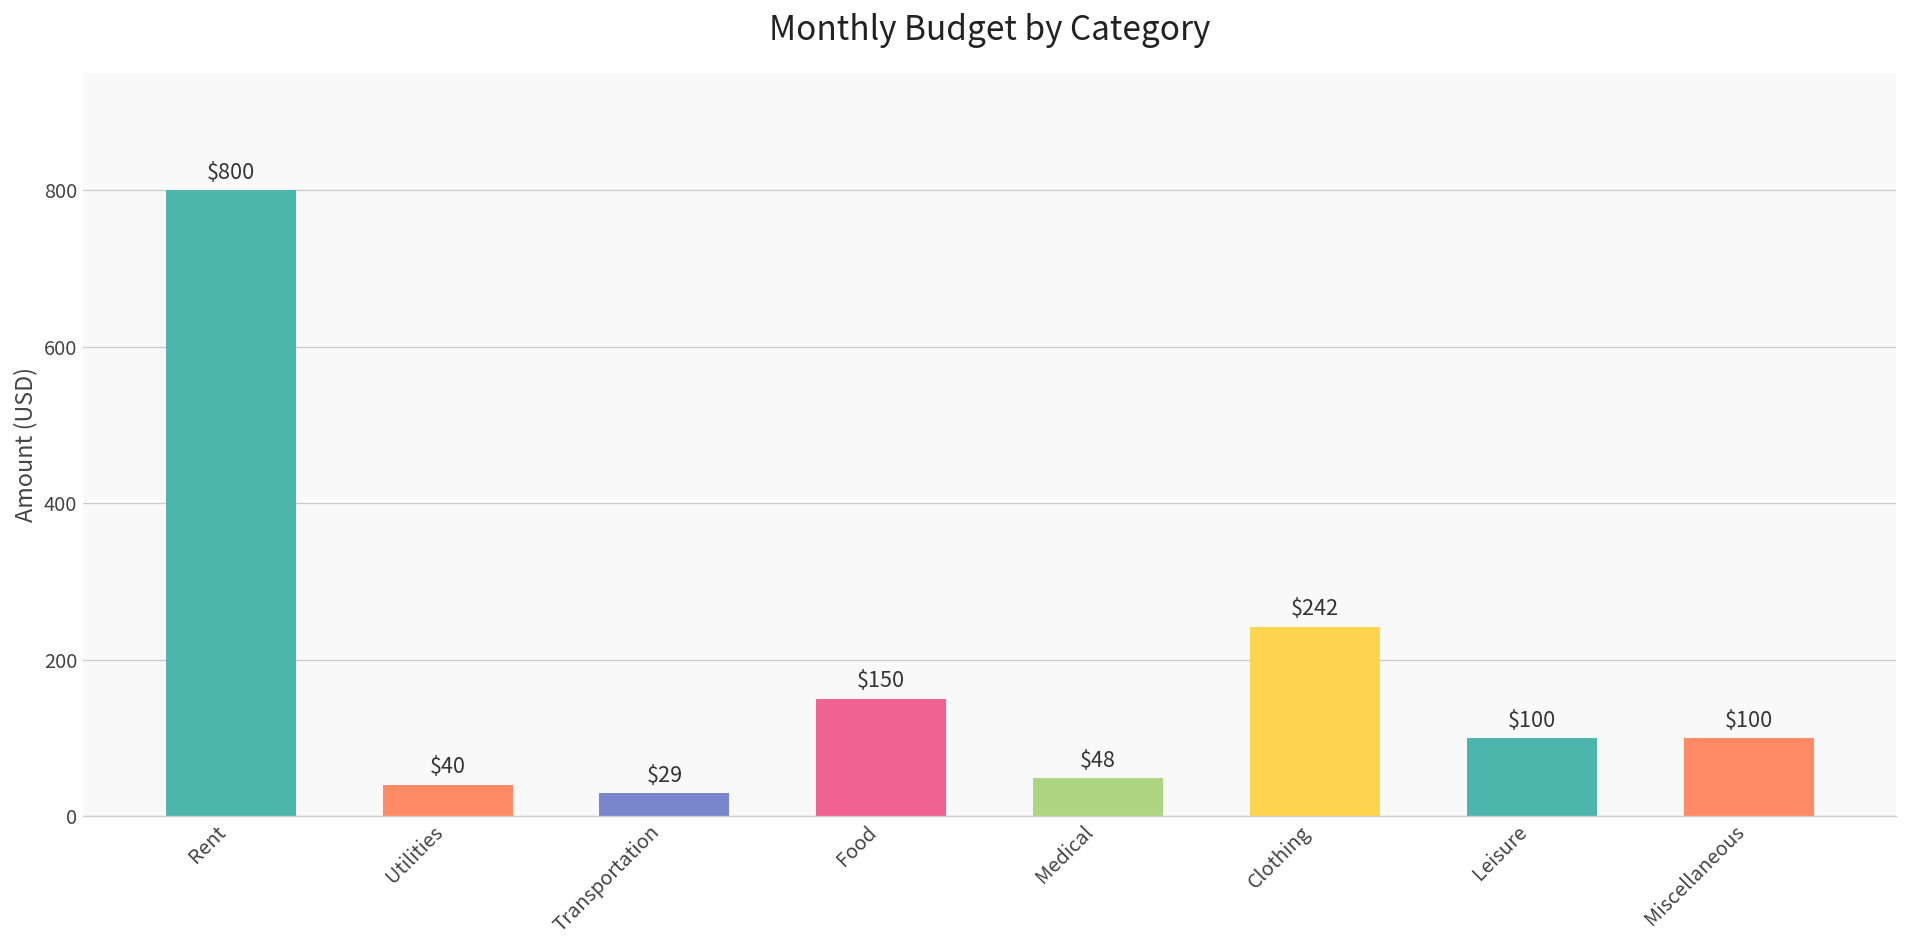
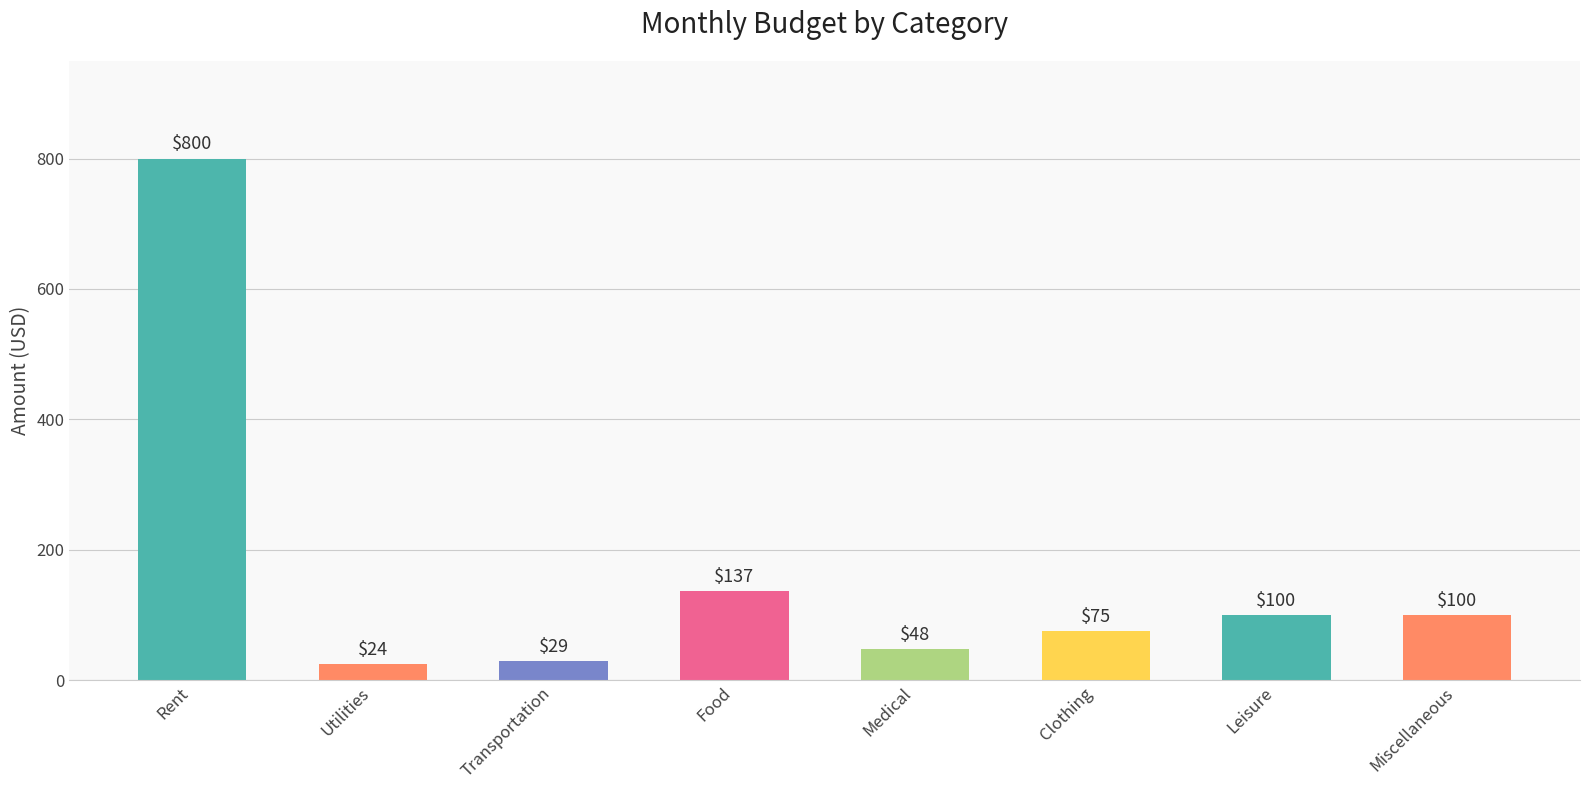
Utilities: $40 -> $24
Food: $150 -> $137
Clothing: $242 -> $75
